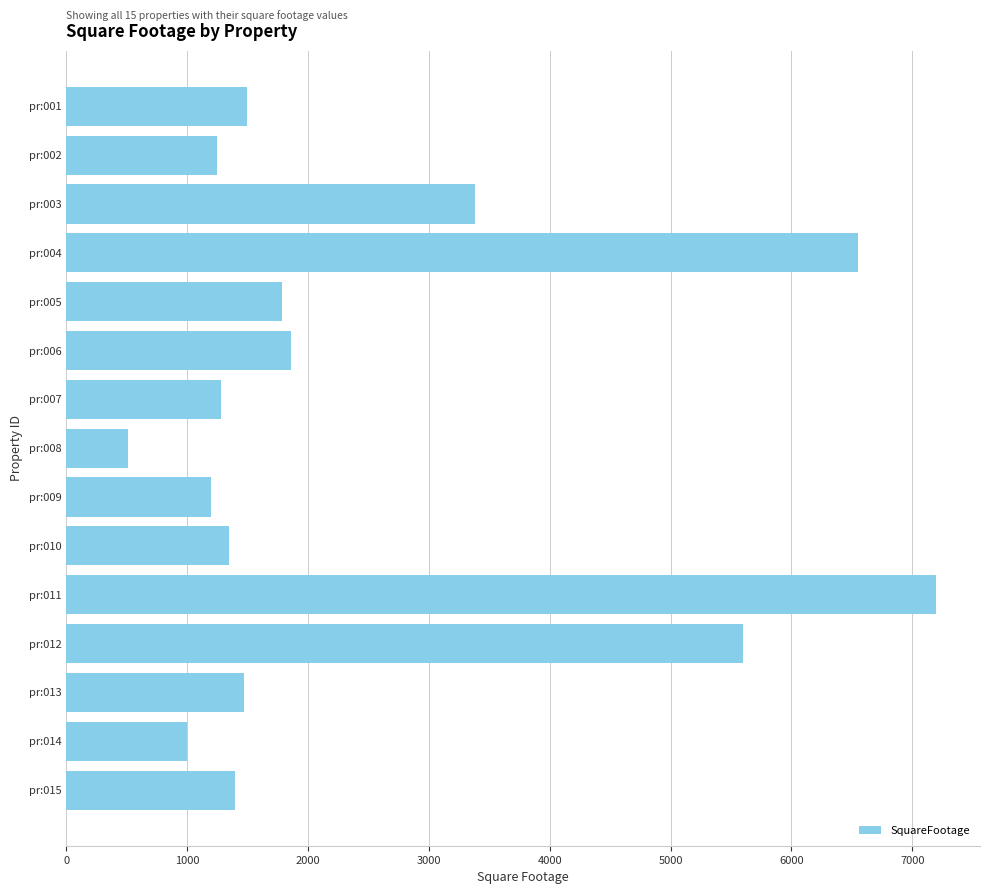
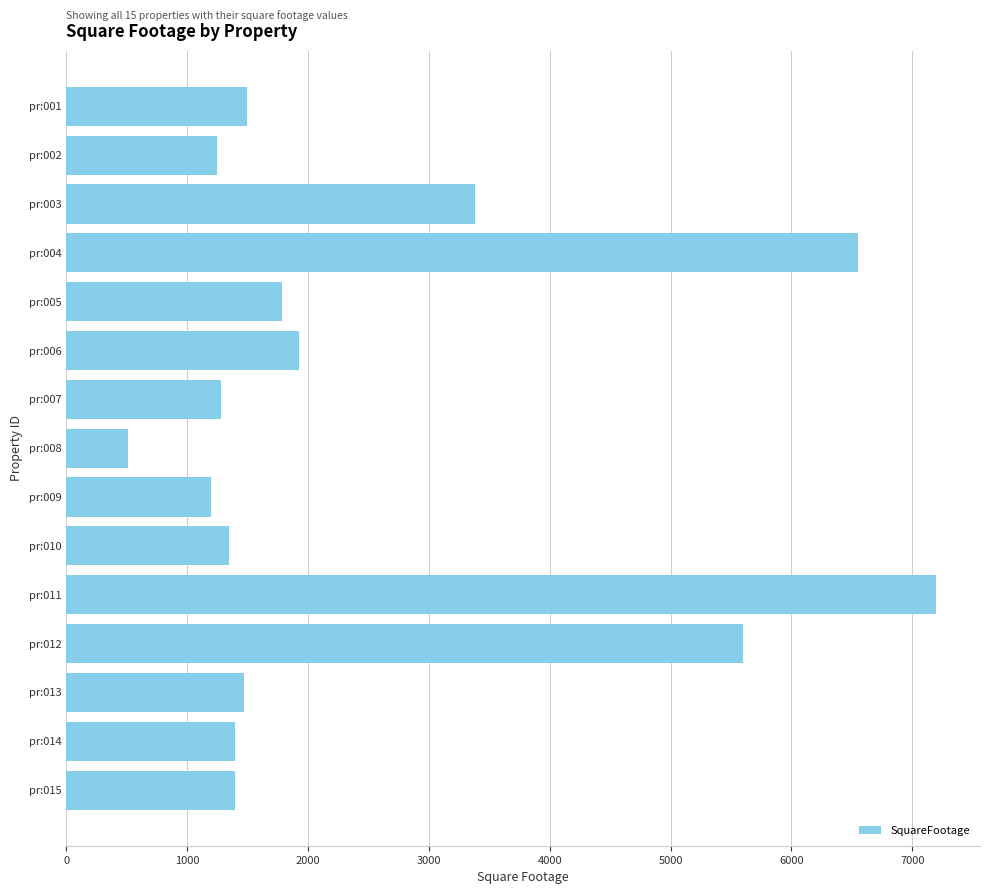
pr:006: 1860 -> 1930
pr:014: 1000 -> 1400
